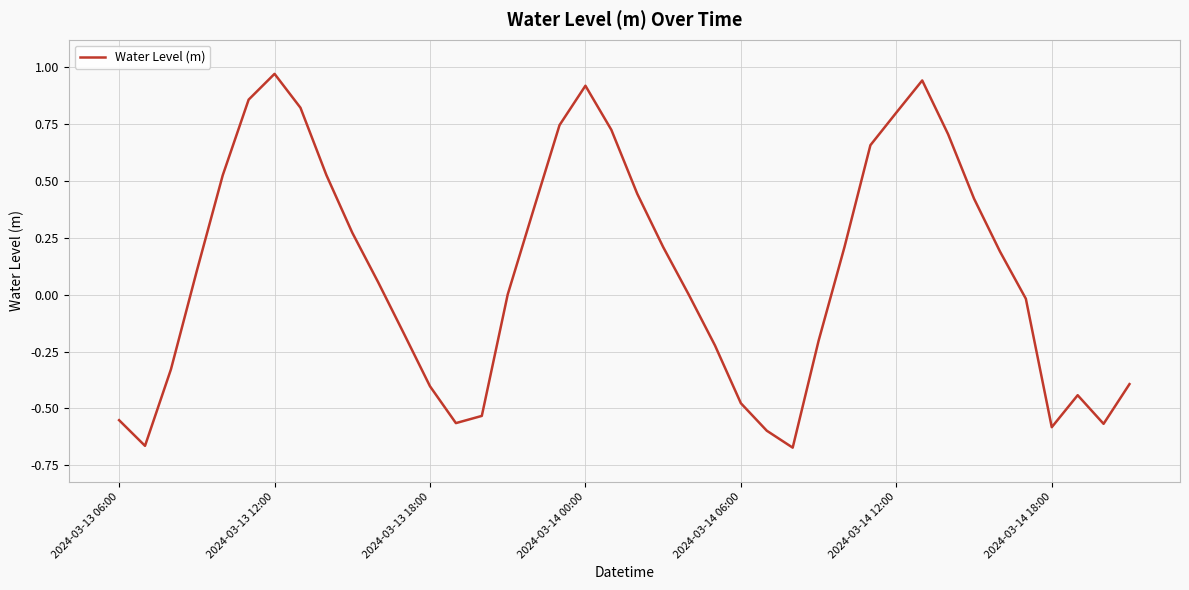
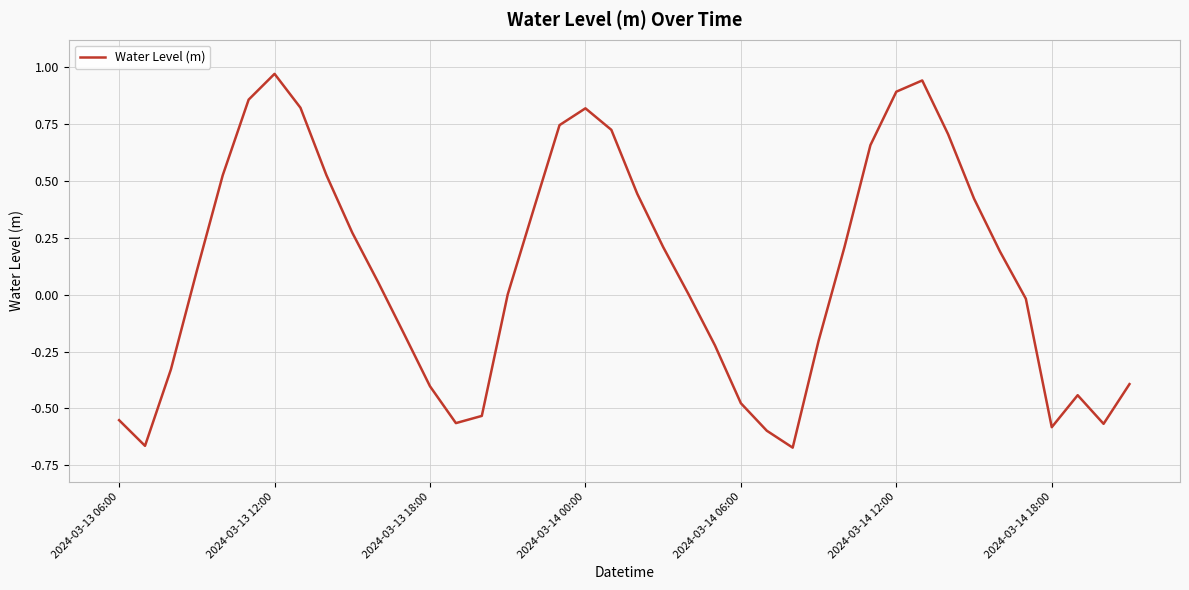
2024-03-14 00:00: 0.92 -> 0.82
2024-03-14 12:00: 0.80 -> 0.89
